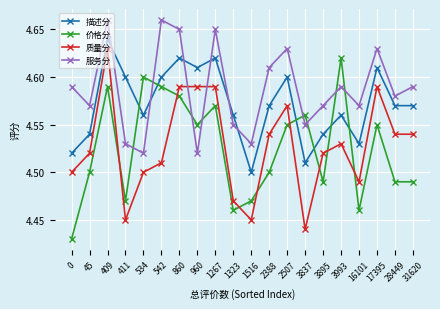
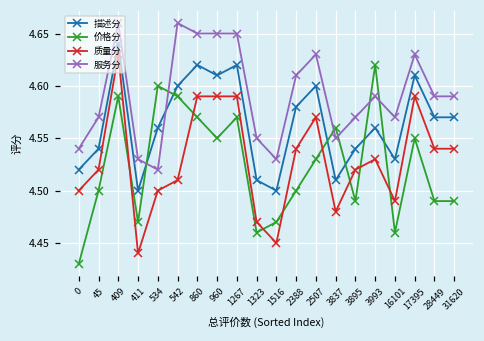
服务分, 0: 4.59 -> 4.54
描述分, 411: 4.6 -> 4.5
质量分, 411: 4.45 -> 4.44
价格分, 860: 4.58 -> 4.57
服务分, 960: 4.52 -> 4.65
描述分, 1323: 4.56 -> 4.51
描述分, 2388: 4.57 -> 4.58
价格分, 2507: 4.55 -> 4.53
质量分, 3837: 4.44 -> 4.48
服务分, 28449: 4.58 -> 4.59
